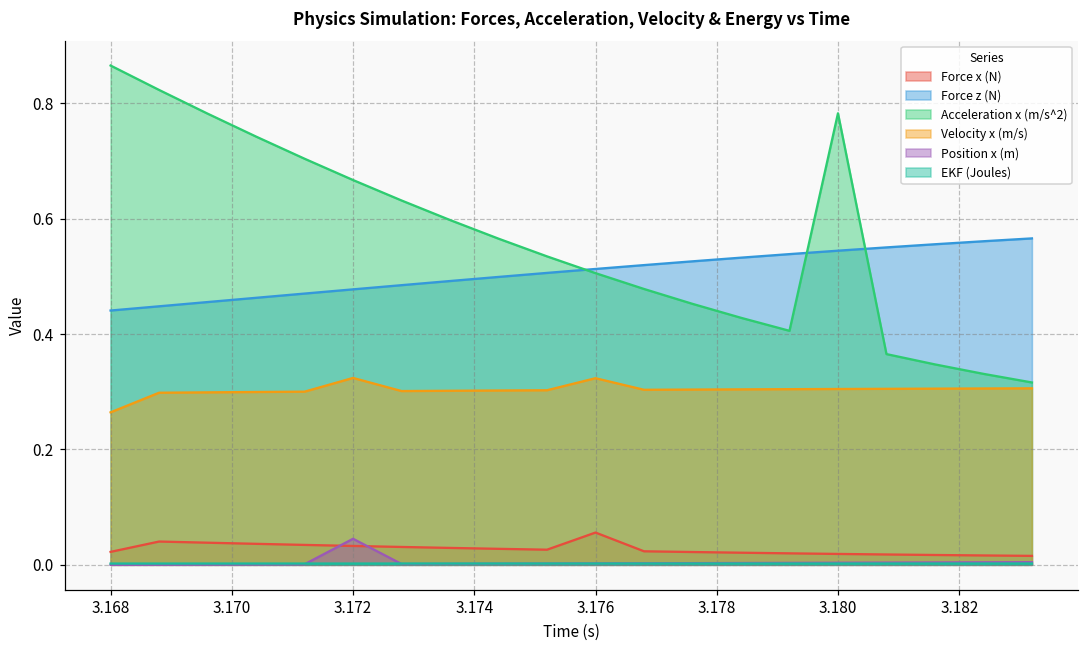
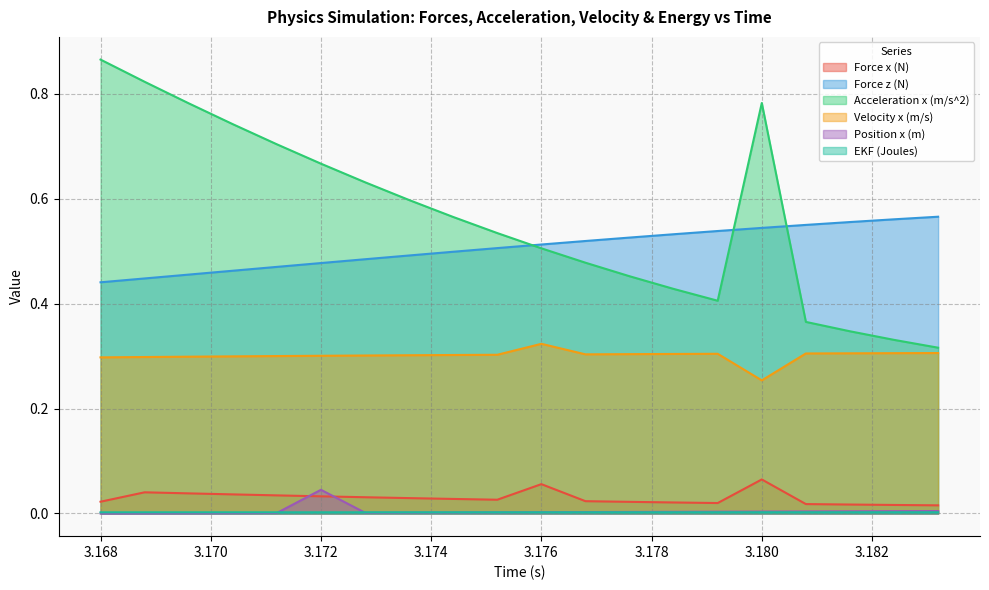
Velocity x (m/s), 3.168: 0.26 -> 0.30
Velocity x (m/s), 3.172: 0.32 -> 0.30
Force x (N), 3.180: 0.02 -> 0.06
Velocity x (m/s), 3.180: 0.30 -> 0.25
